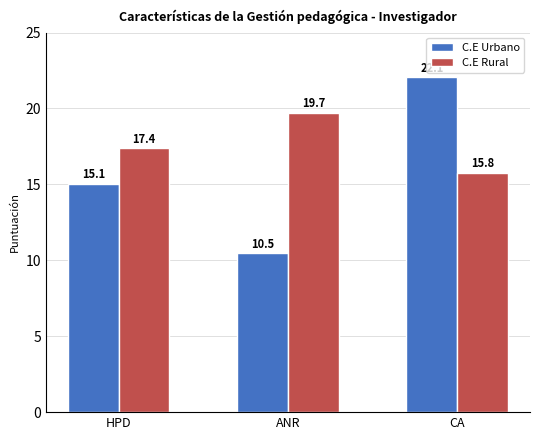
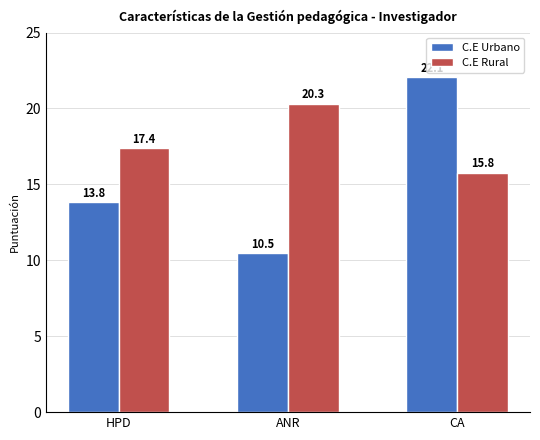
C.E Urbano, HPD: 15.1 -> 13.8
C.E Rural, ANR: 19.7 -> 20.3
